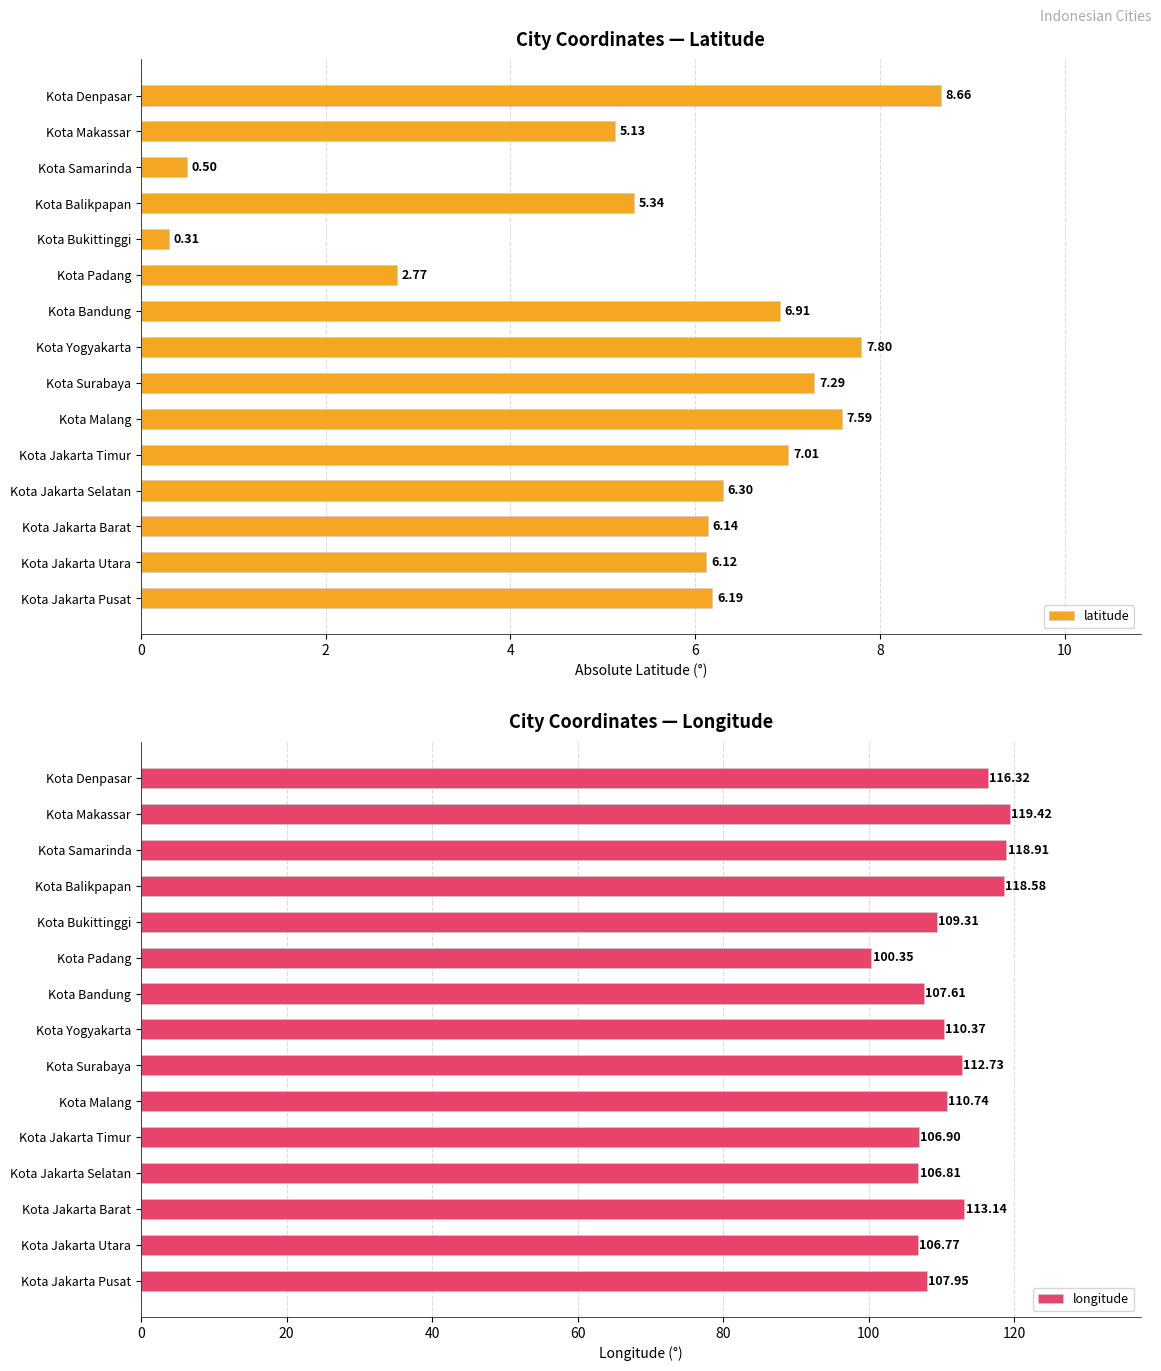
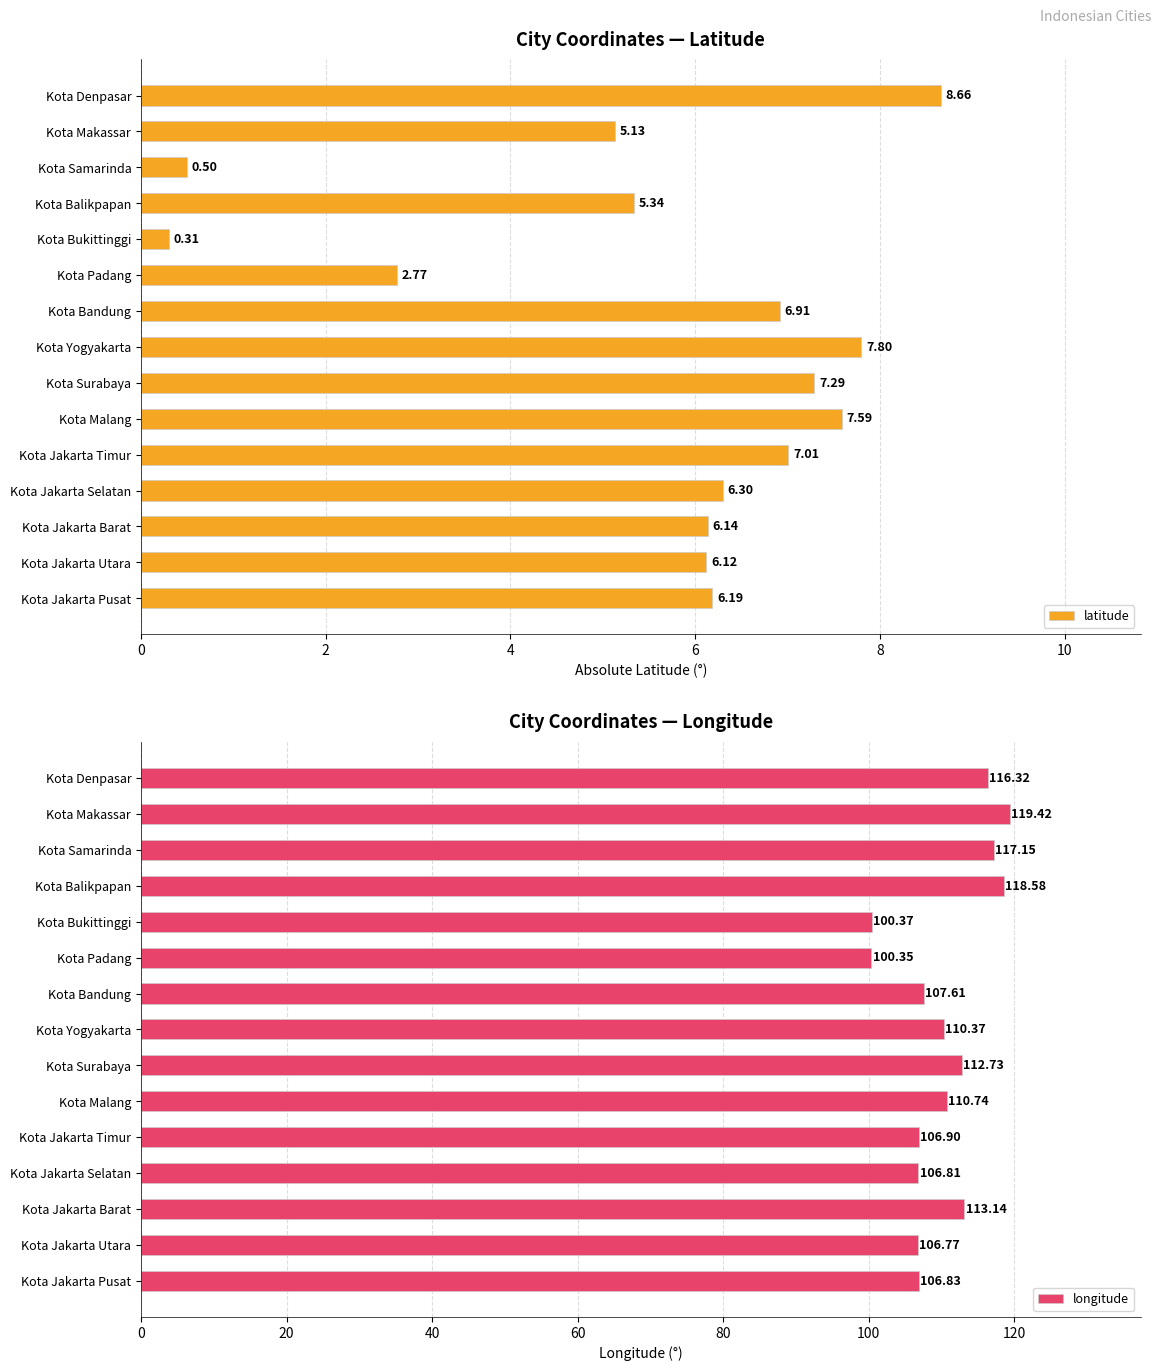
City Coordinates — Longitude, Kota Samarinda: 118.91 -> 117.15
City Coordinates — Longitude, Kota Bukittinggi: 109.31 -> 100.37
City Coordinates — Longitude, Kota Jakarta Pusat: 107.95 -> 106.83
